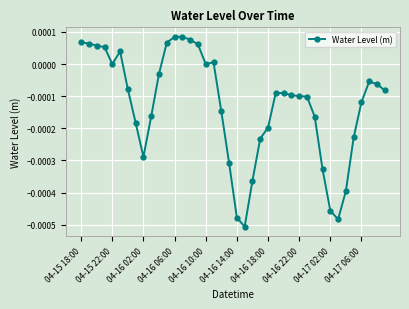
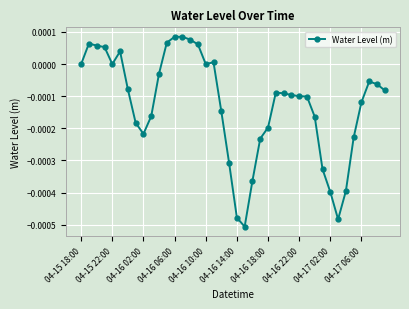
04-15 18:00: 0.0001 -> 0.0000
04-16 02:00: -0.00029 -> -0.00022
04-17 02:00: -0.00046 -> -0.00040
